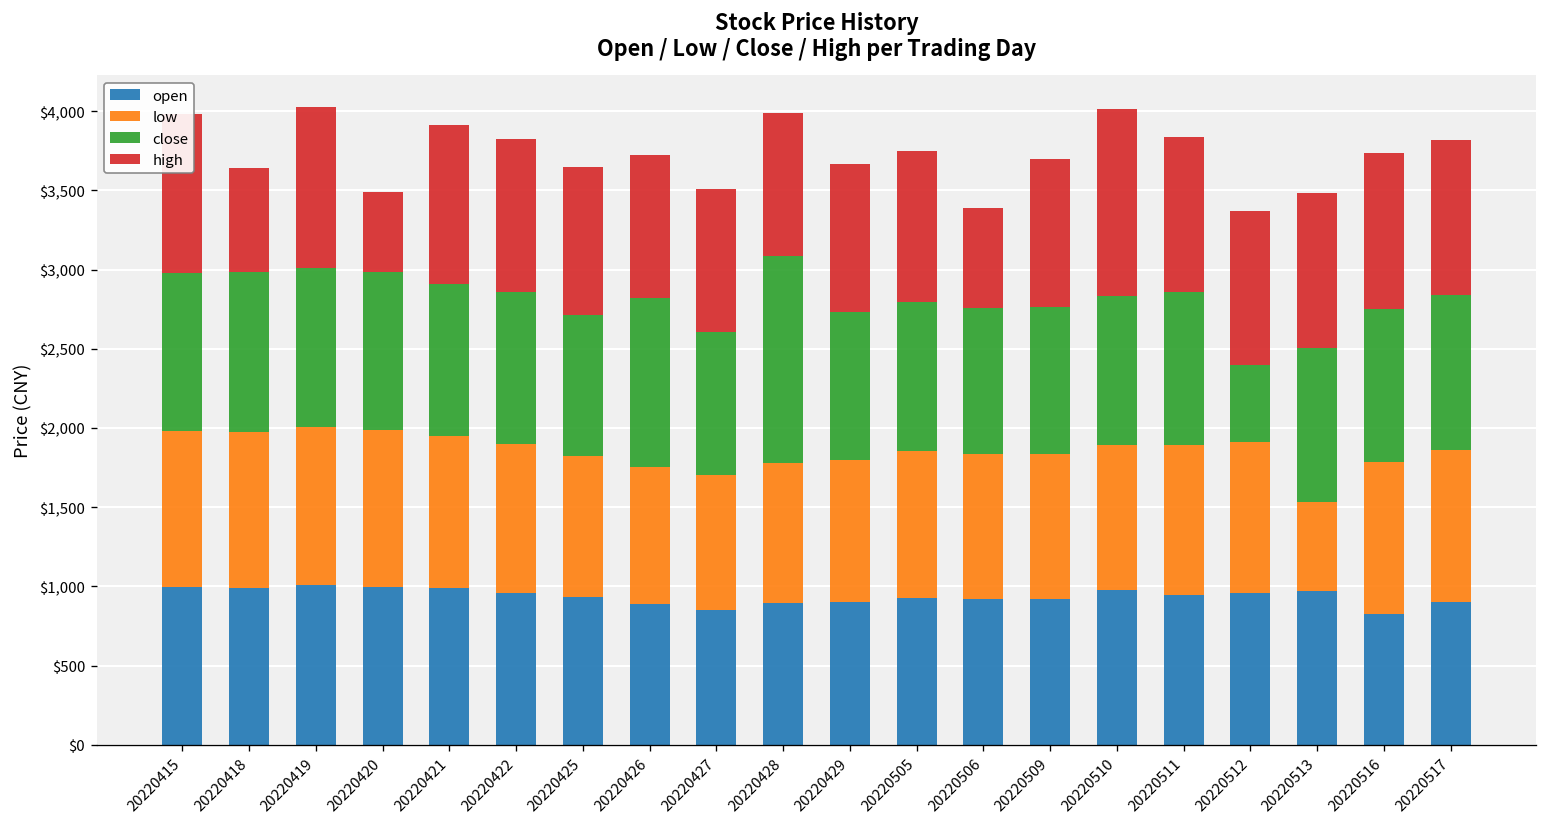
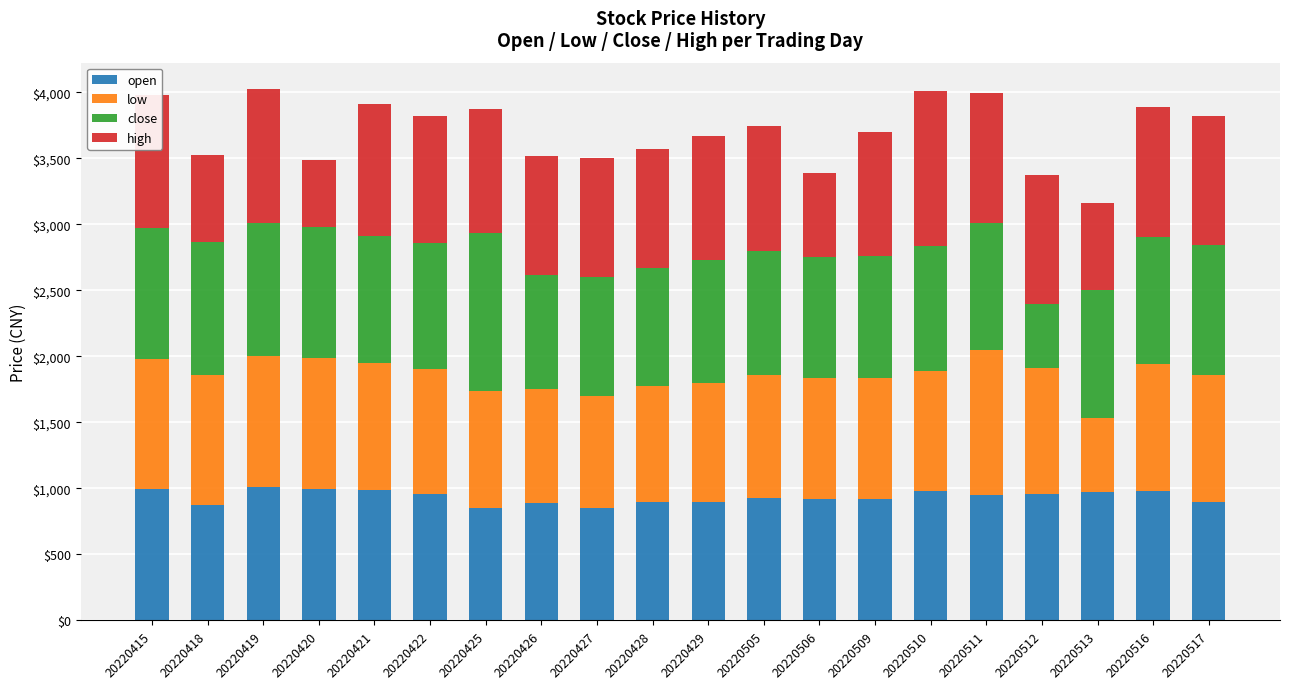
open, 20220418: $990 -> $880
open, 20220425: $930 -> $850
close, 20220425: $890 -> $1,200
close, 20220426: $1,070 -> $860
close, 20220428: $1,310 -> $890
low, 20220511: $950 -> $1,100
high, 20220513: $980 -> $650
open, 20220516: $820 -> $980
